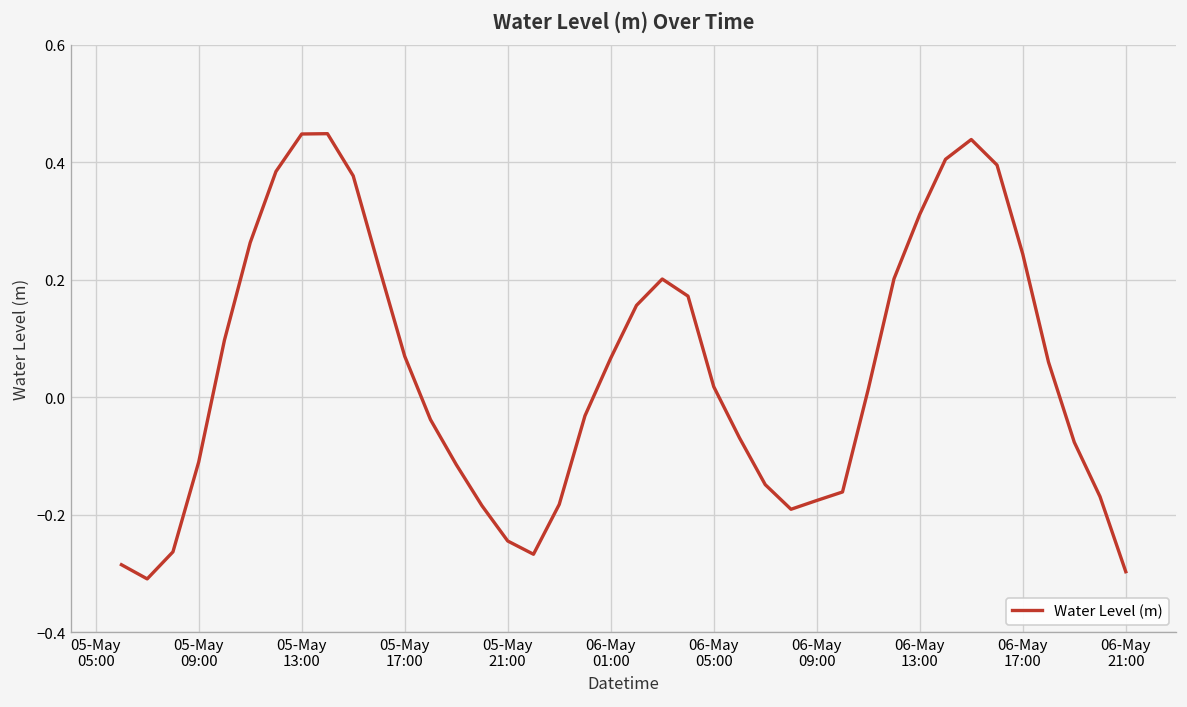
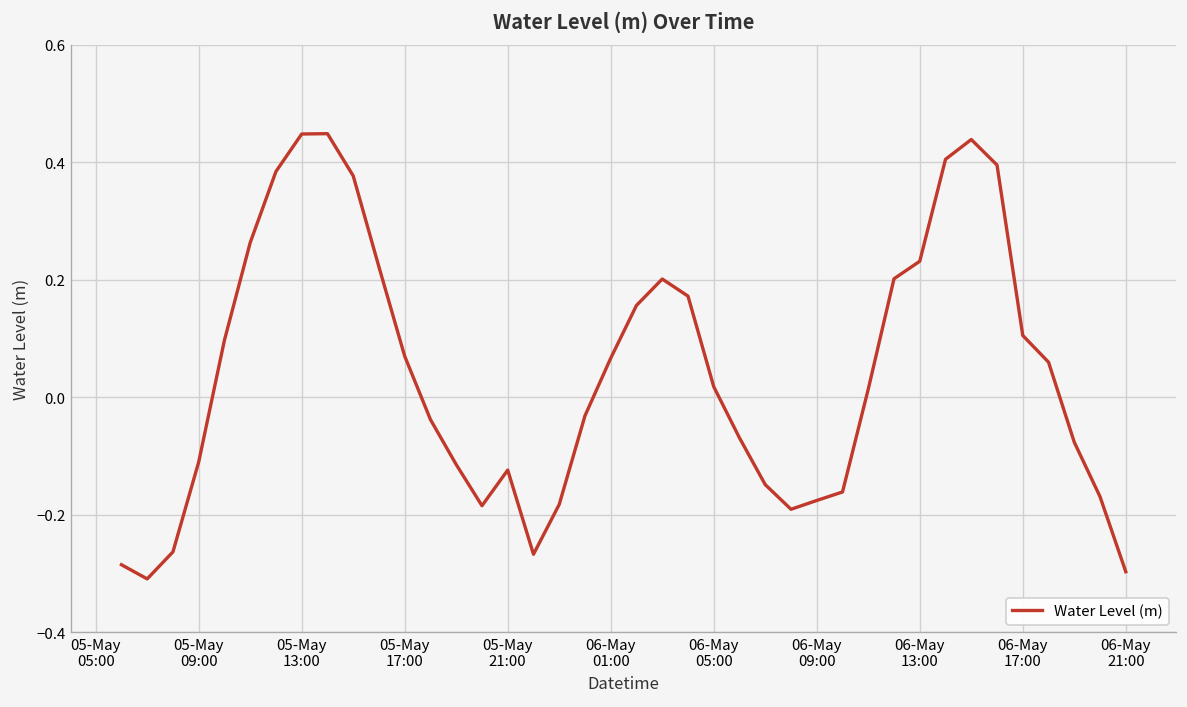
05-May 21:00: -0.24 -> -0.12
06-May 13:00: 0.31 -> 0.23
06-May 17:00: 0.24 -> 0.10
